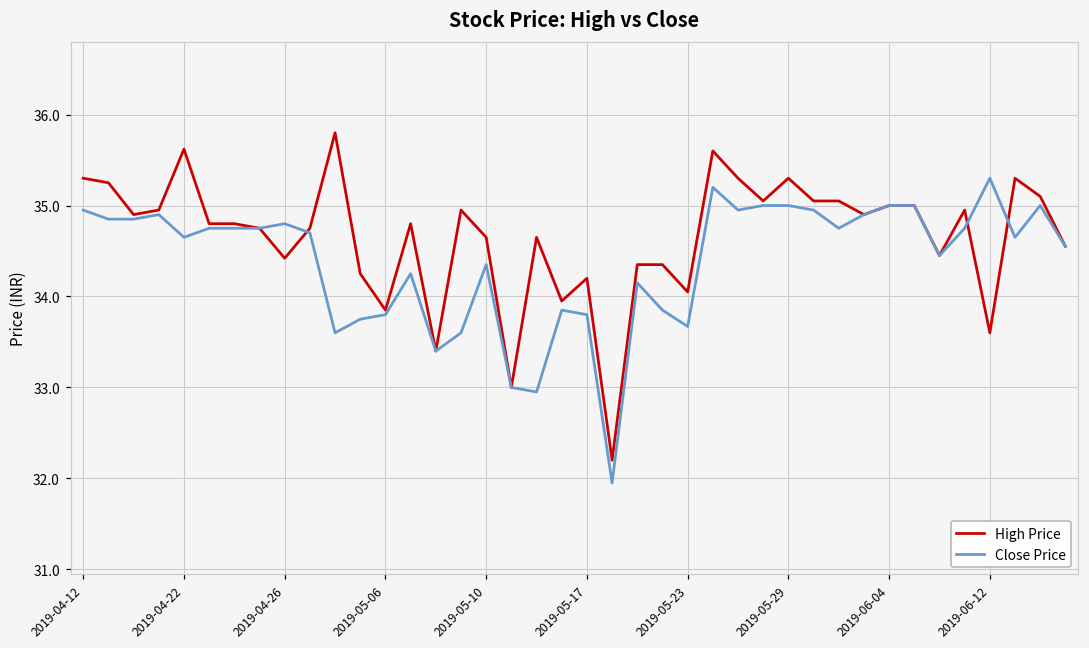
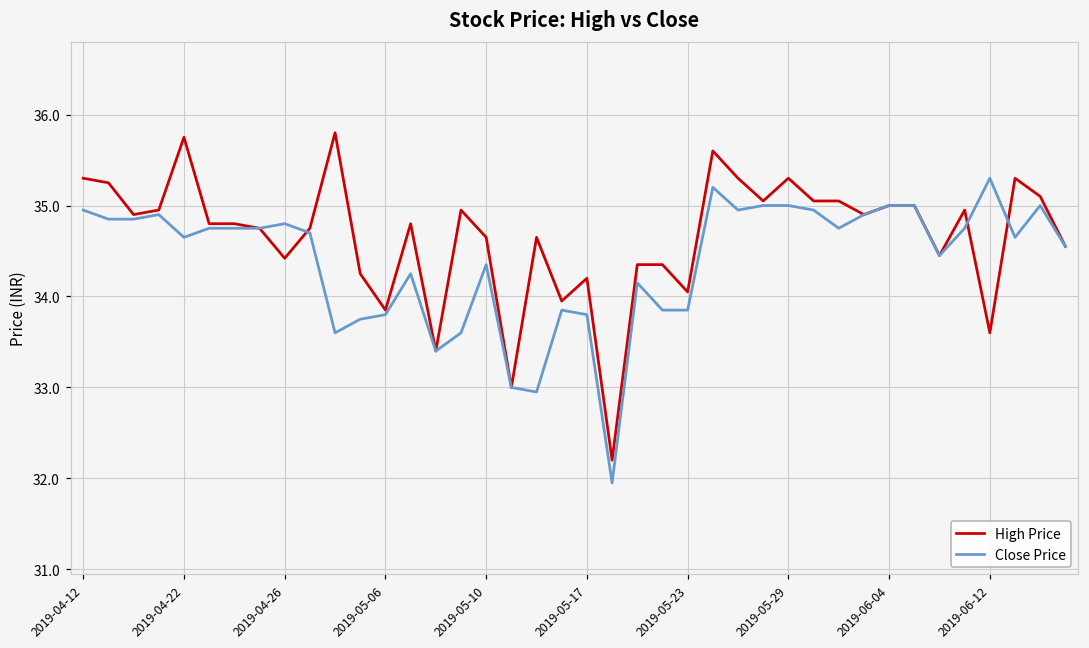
High Price, 2019-04-22: 35.6 -> 35.8
Close Price, 2019-05-23: 33.7 -> 33.9
